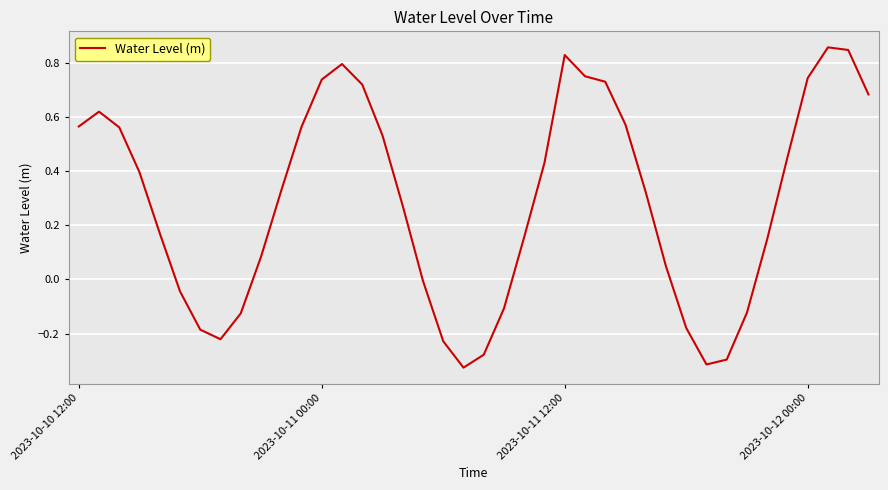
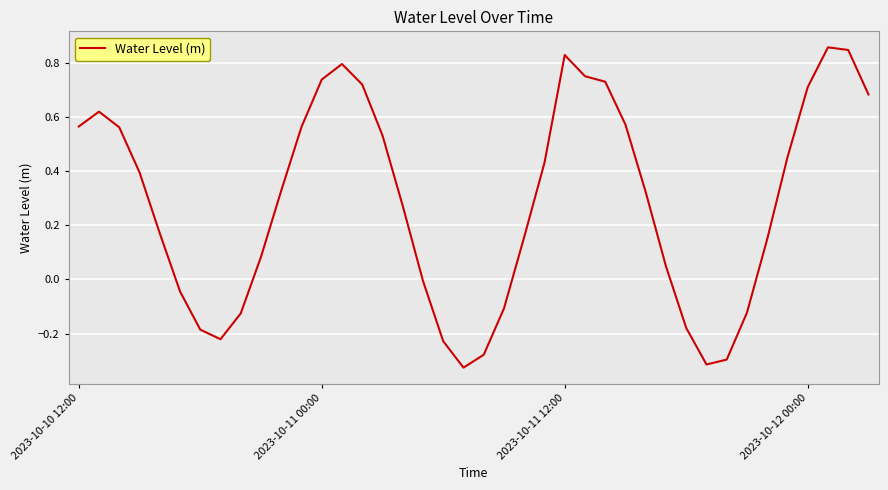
2023-10-12 00:00: 0.74 -> 0.71
